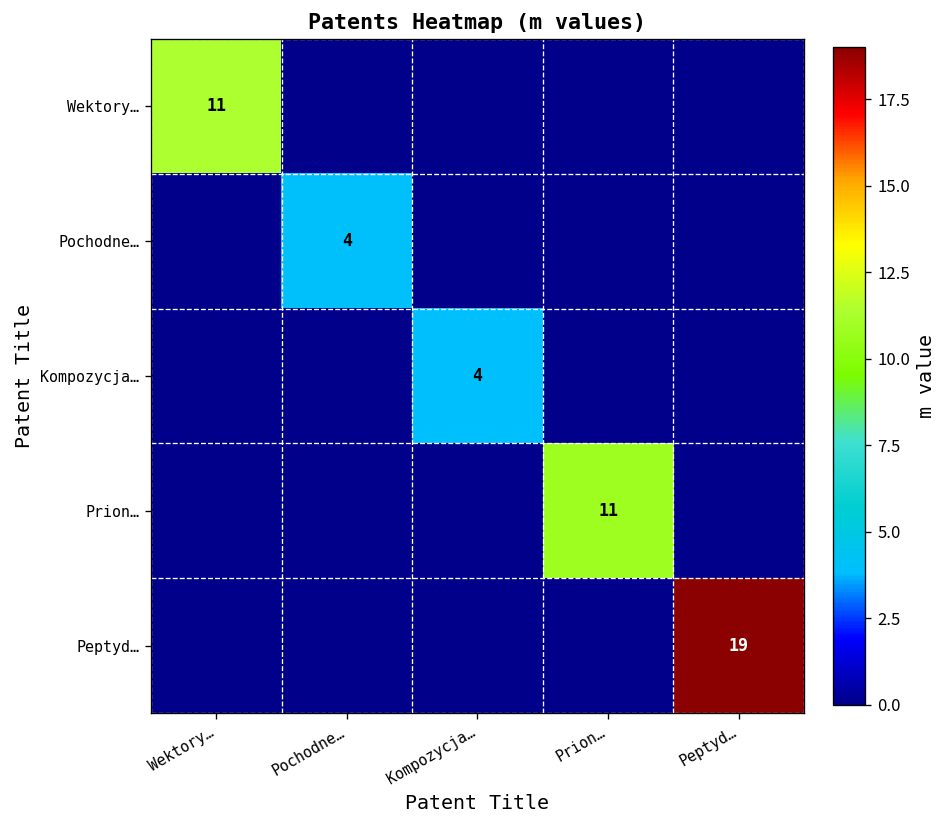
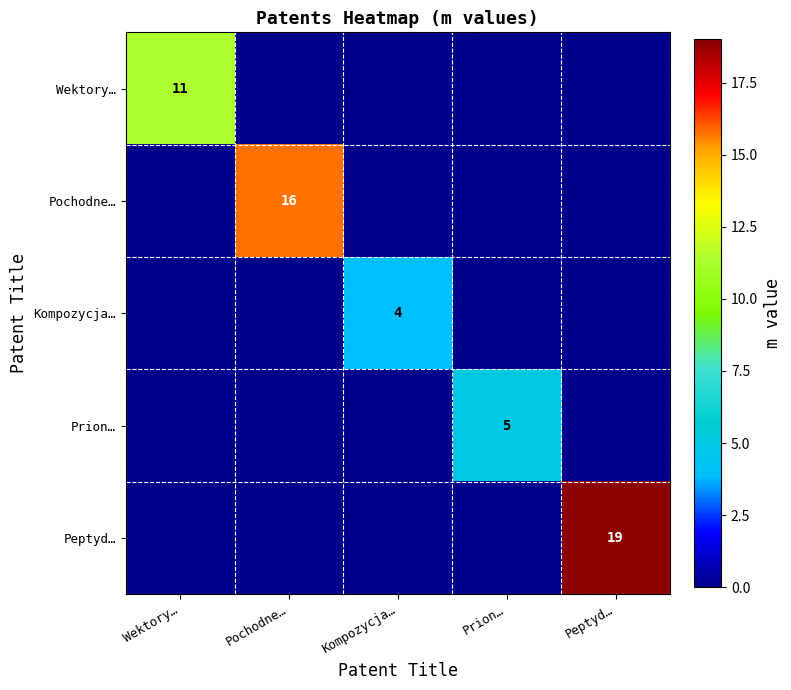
Pochodne…, Pochodne…: 4 -> 16
Prion…, Prion…: 11 -> 5
